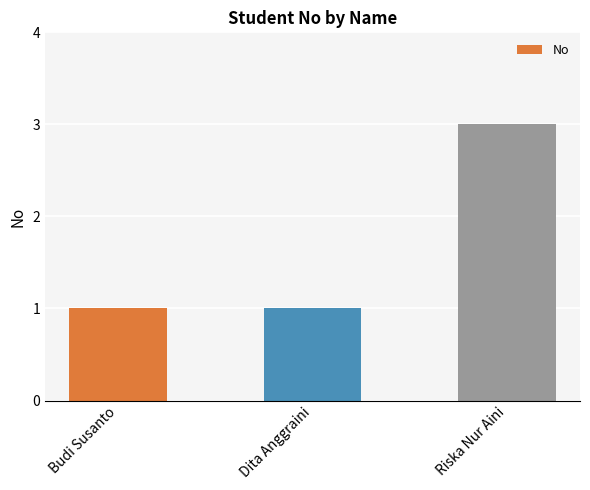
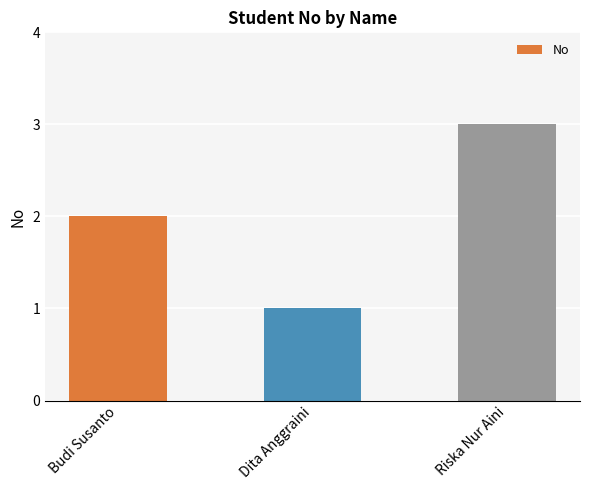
Budi Susanto: 1 -> 2
